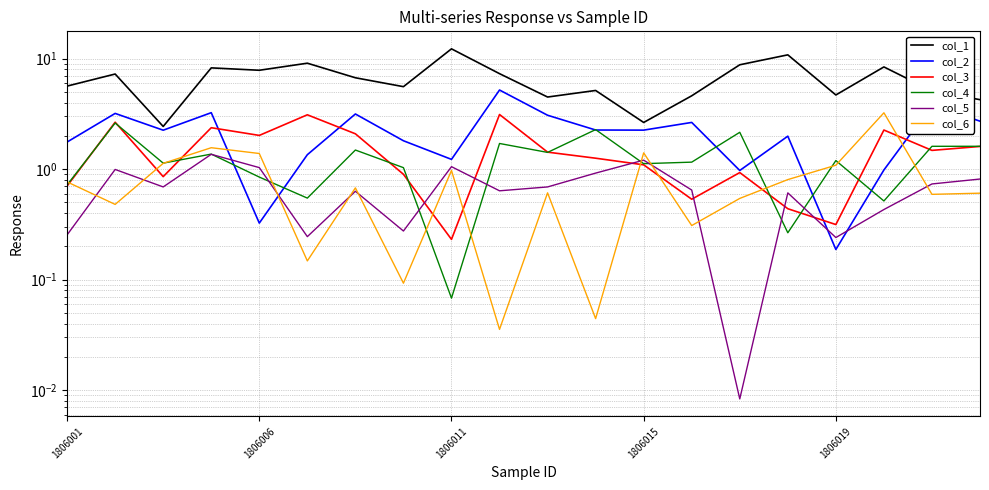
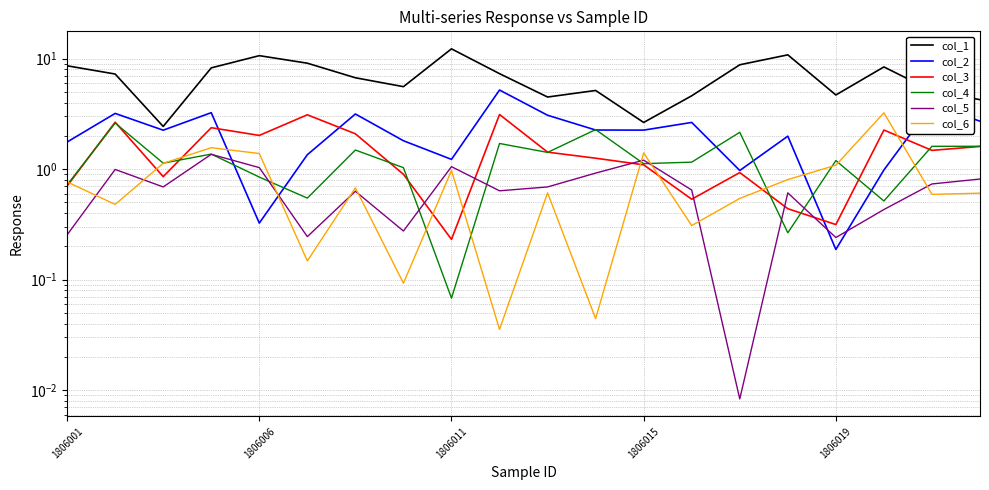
col_1, 1806001: 6 -> 9
col_1, 1806006: 8 -> 11
